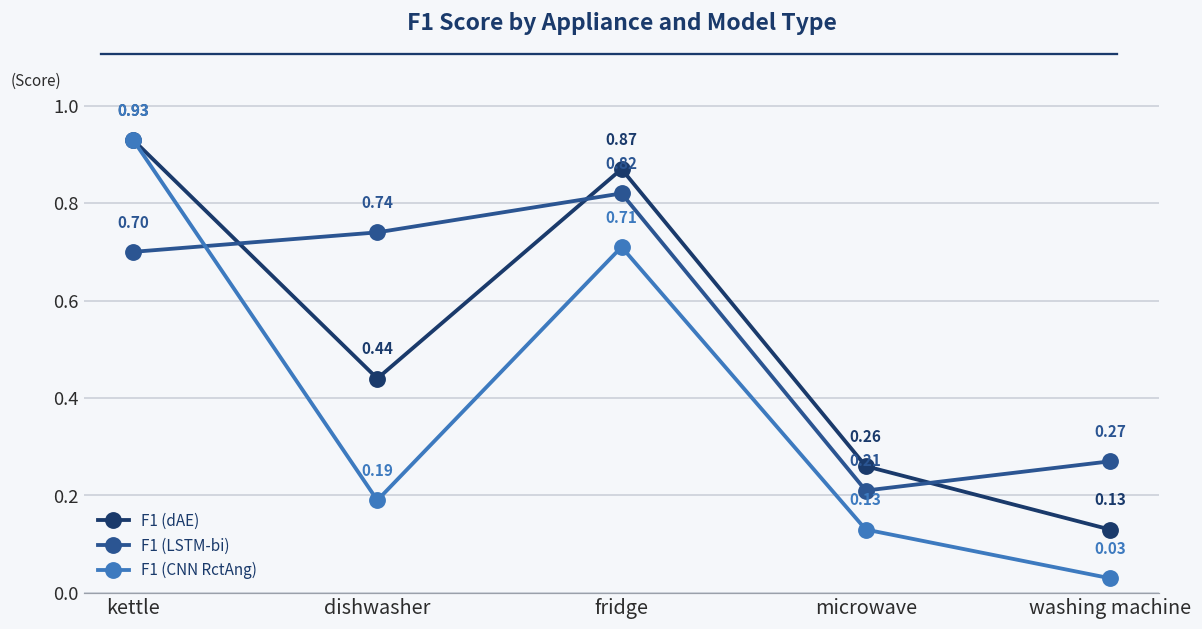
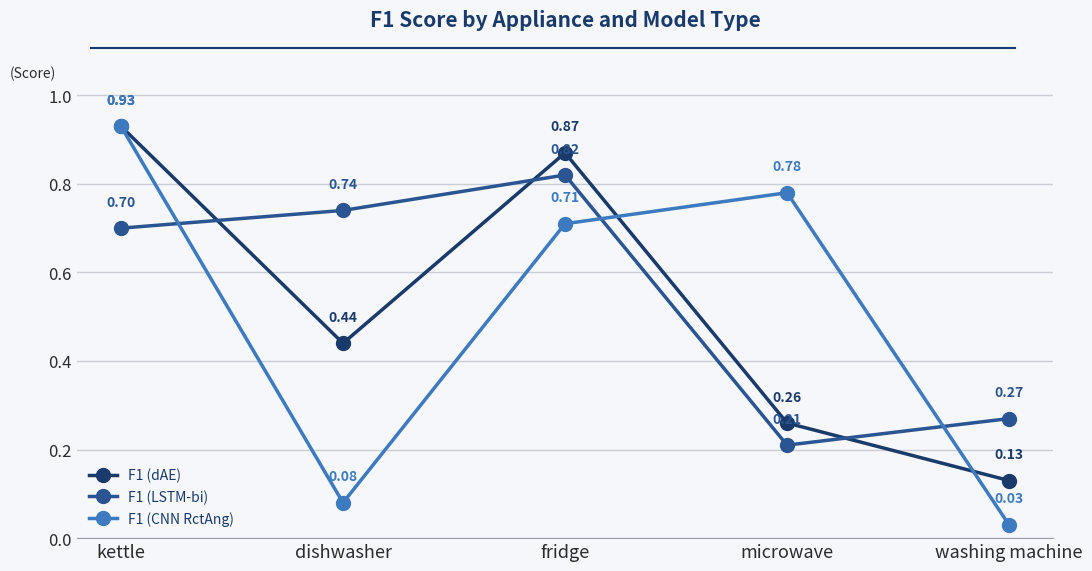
F1 (CNN RctAng), dishwasher: 0.19 -> 0.08
F1 (CNN RctAng), microwave: 0.13 -> 0.78
